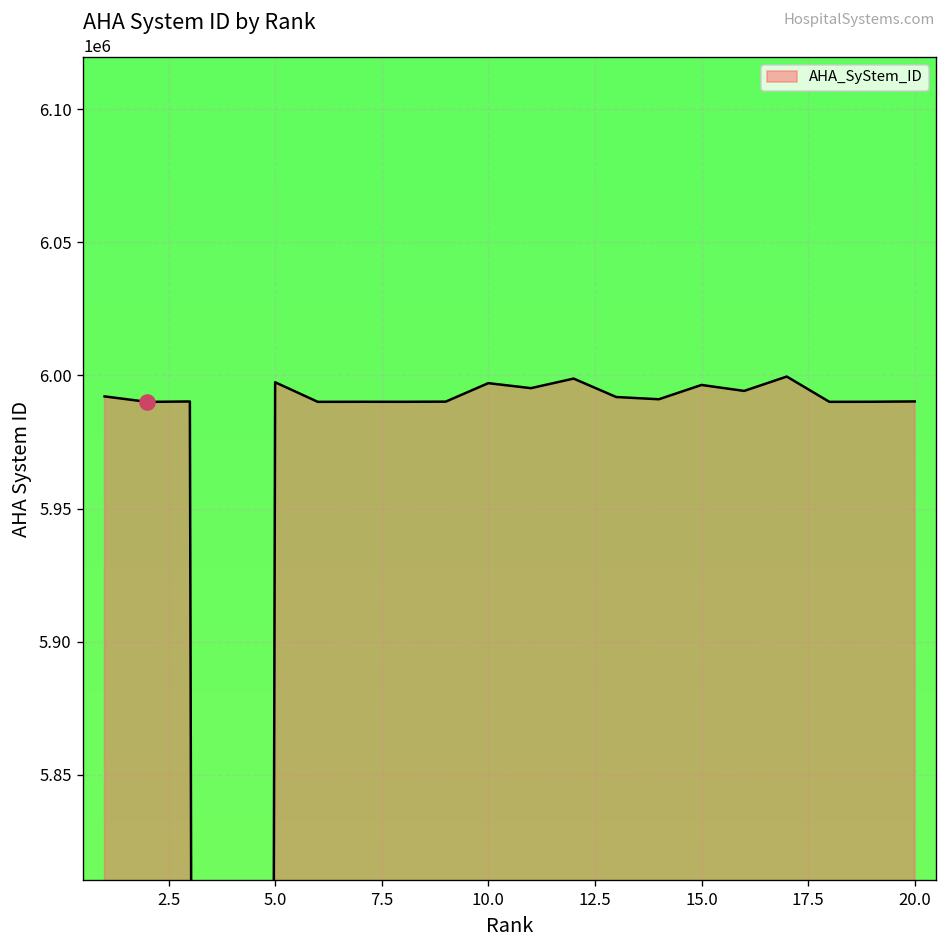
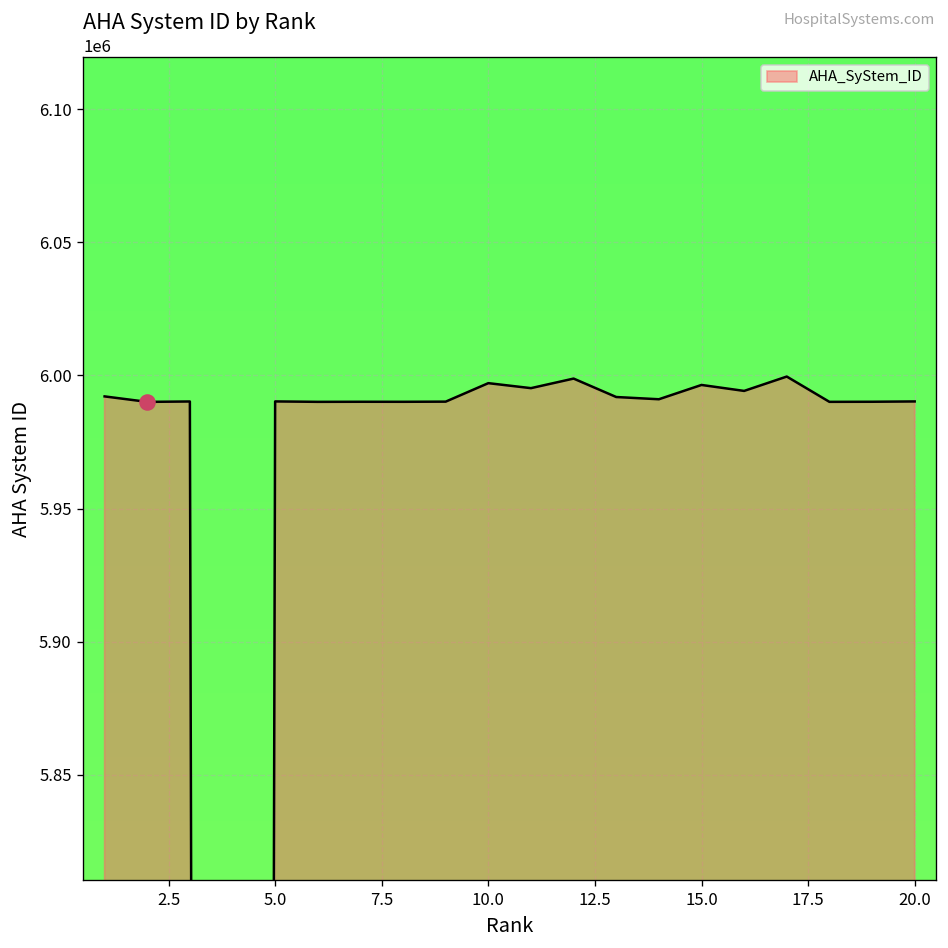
AHA_SyStem_ID, 5.0: 5997000 -> 5990000
